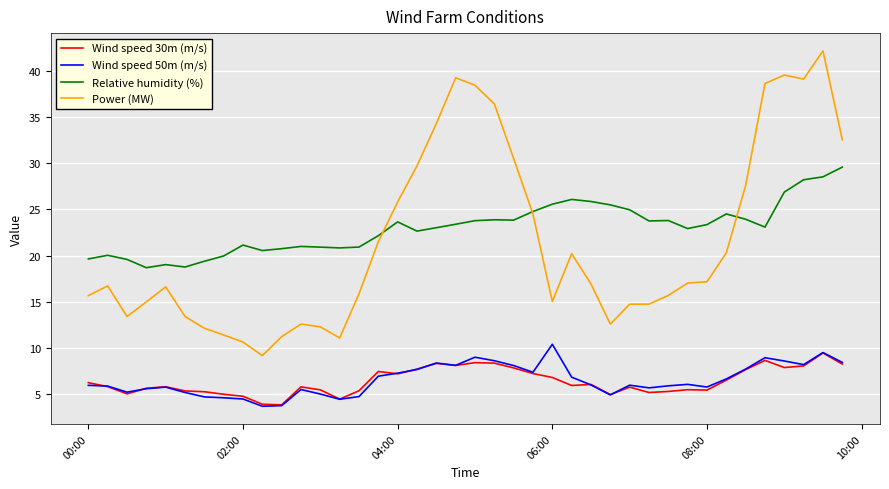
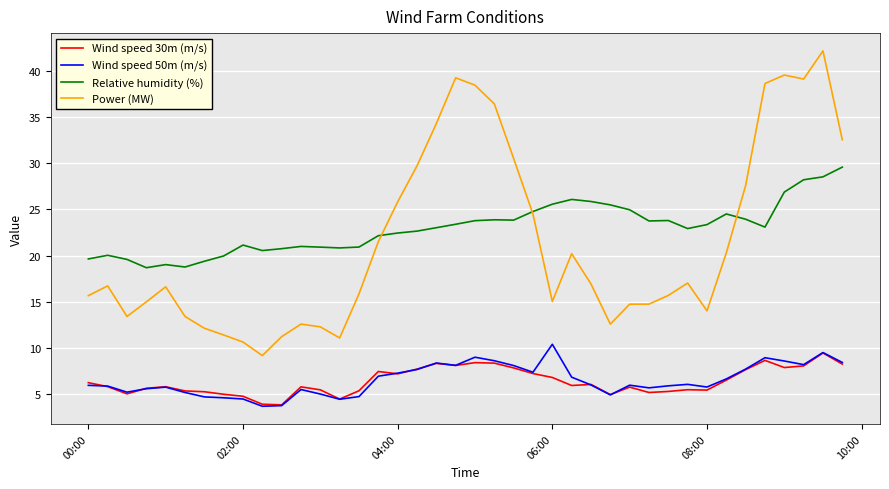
Relative humidity (%), 04:00: 24 -> 22
Power (MW), 08:00: 17 -> 14
